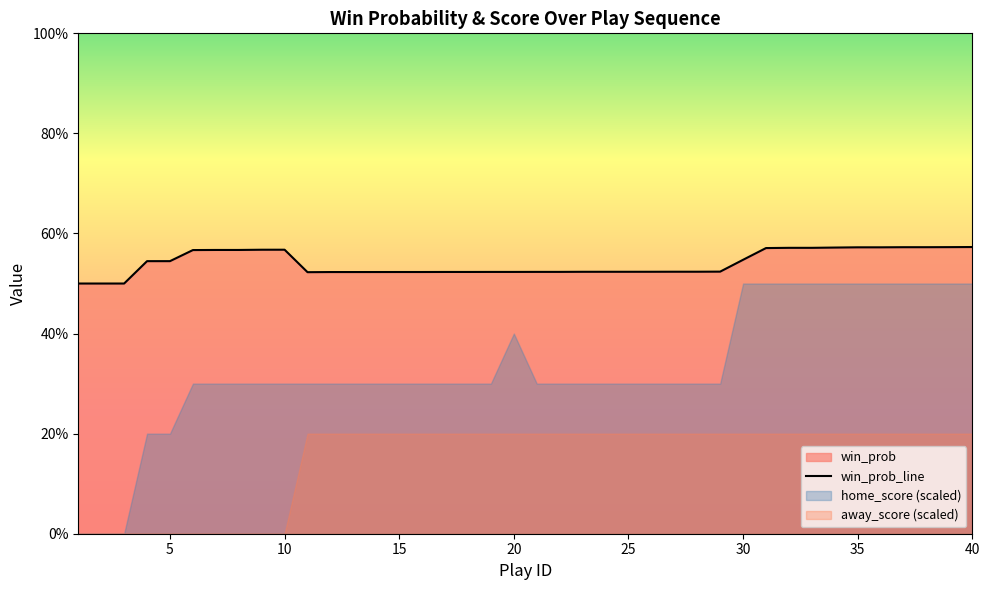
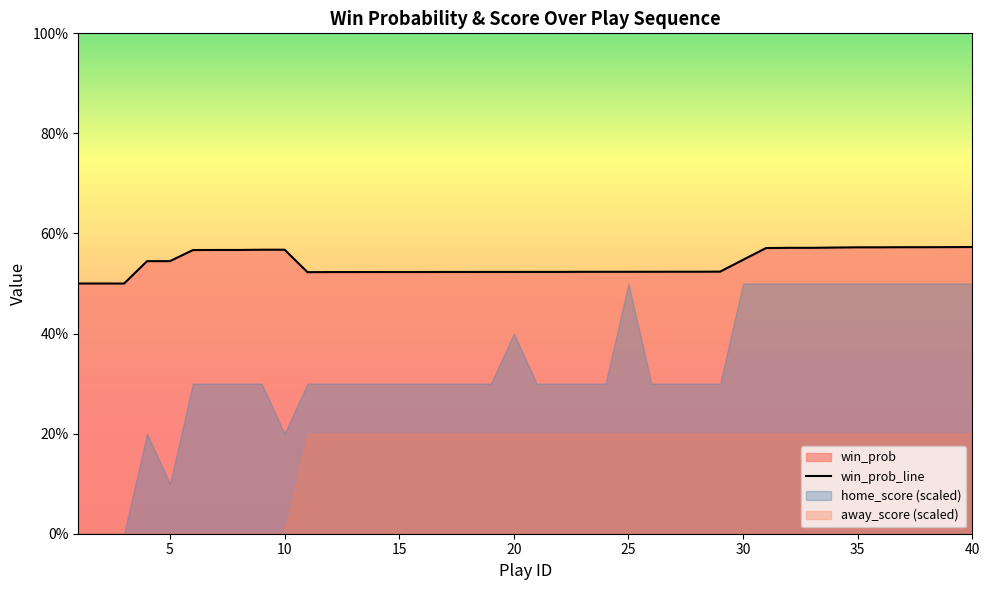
home_score (scaled), 5: 20% -> 10%
home_score (scaled), 10: 30% -> 20%
home_score (scaled), 25: 30% -> 50%
